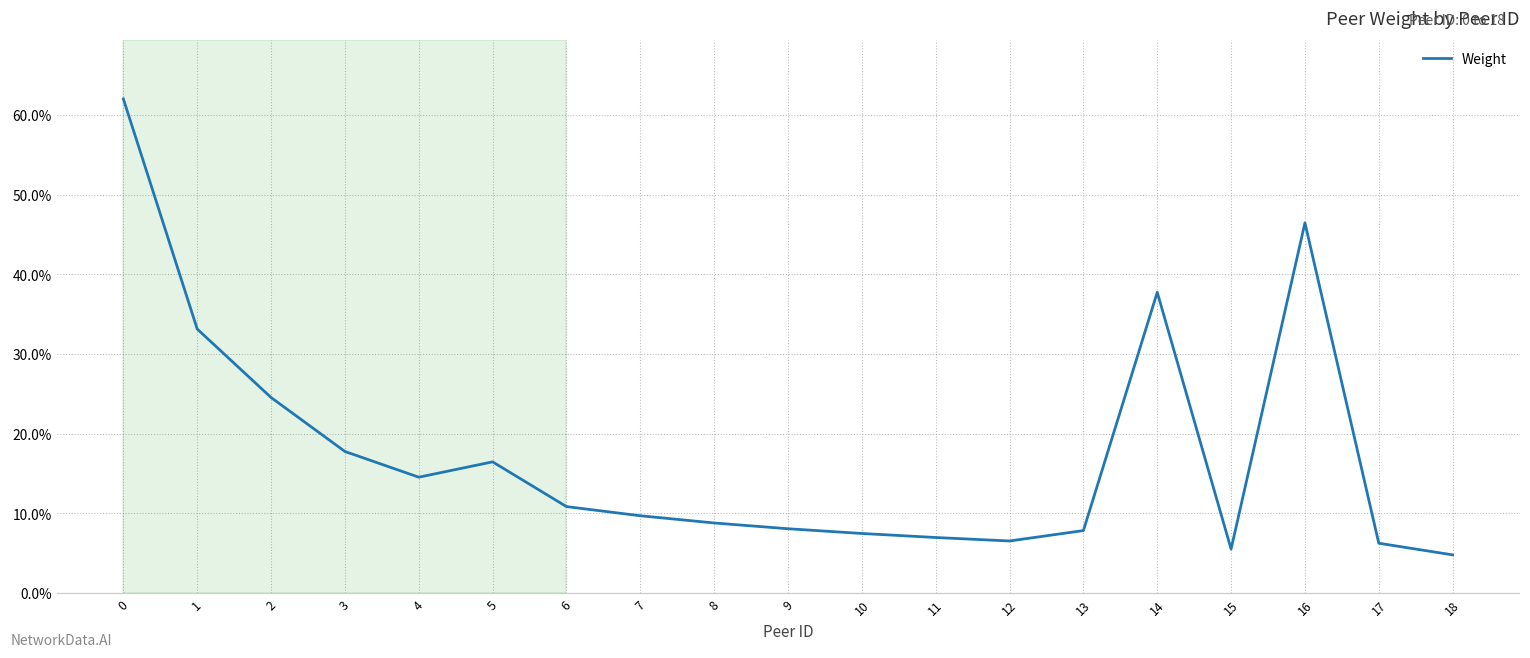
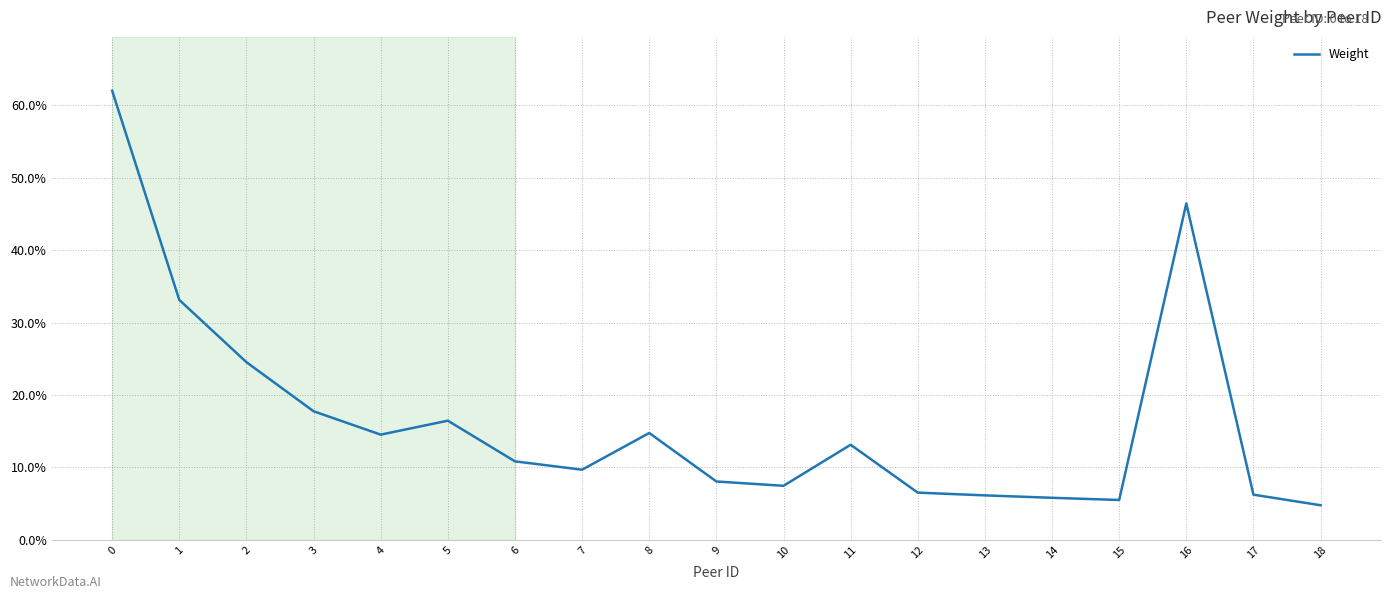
8: 9% -> 15%
11: 7% -> 13%
13: 8% -> 6%
14: 38% -> 6%
